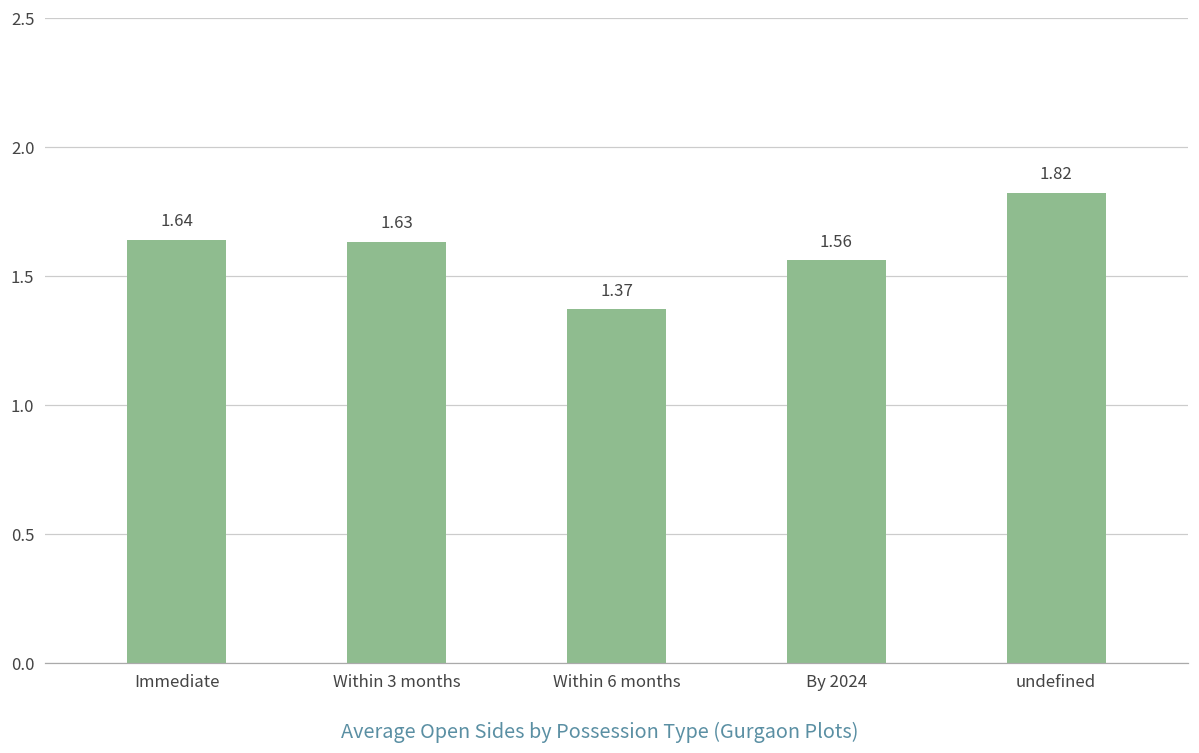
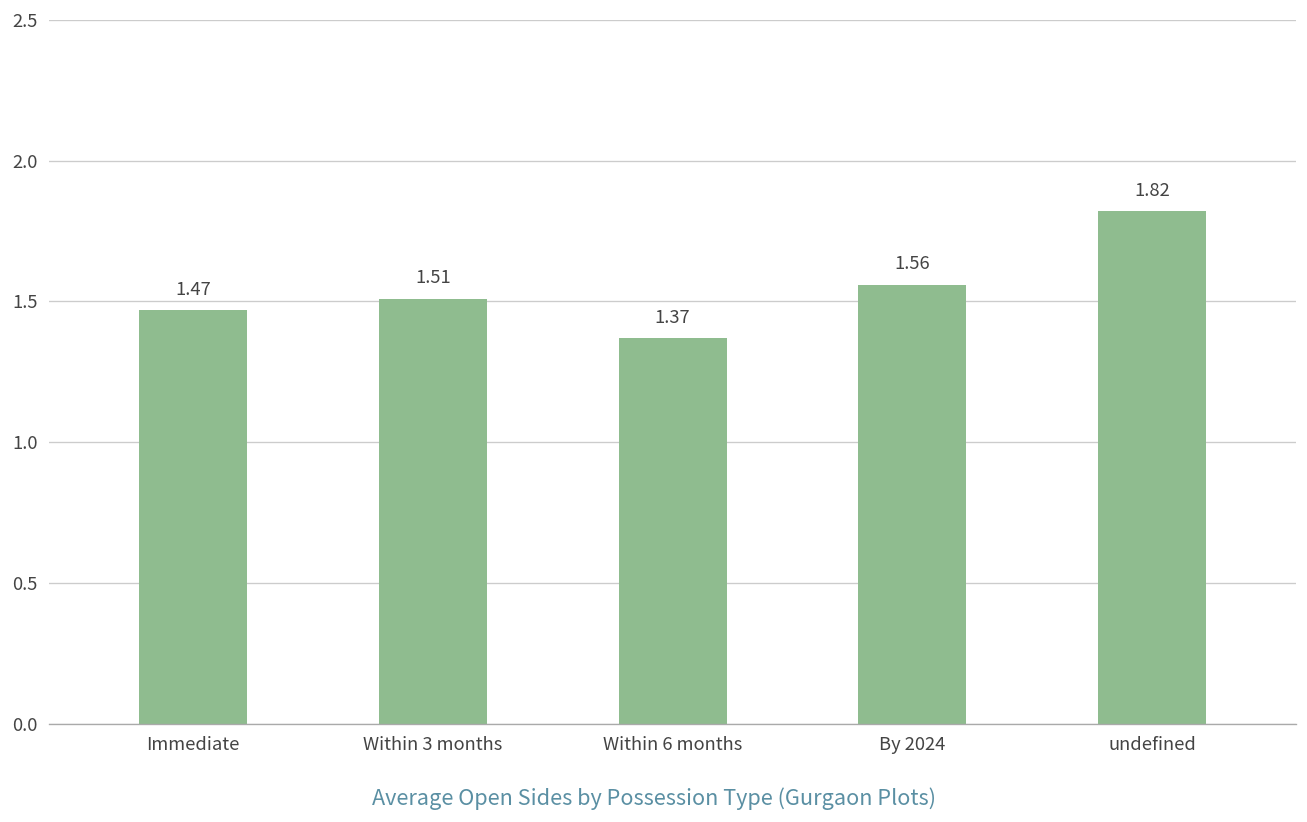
Immediate: 1.64 -> 1.47
Within 3 months: 1.63 -> 1.51
